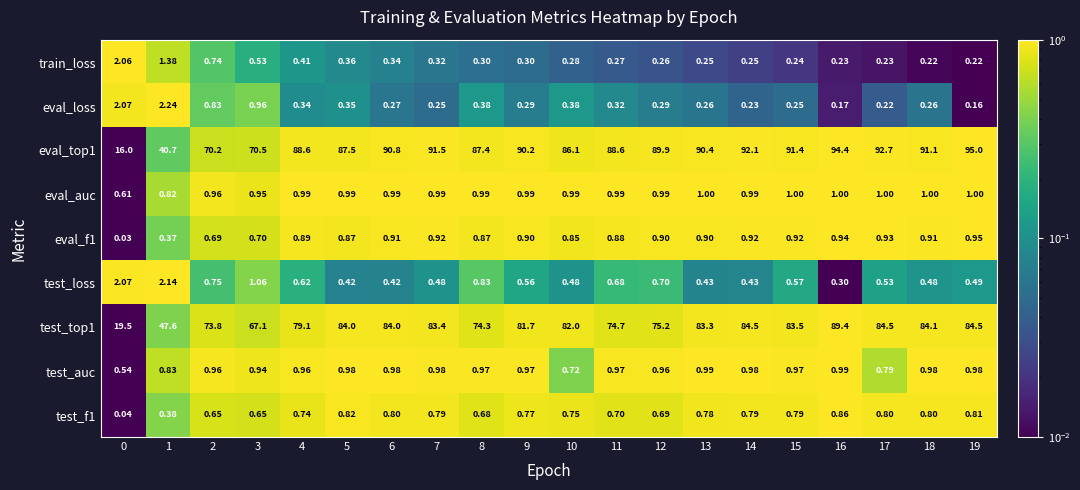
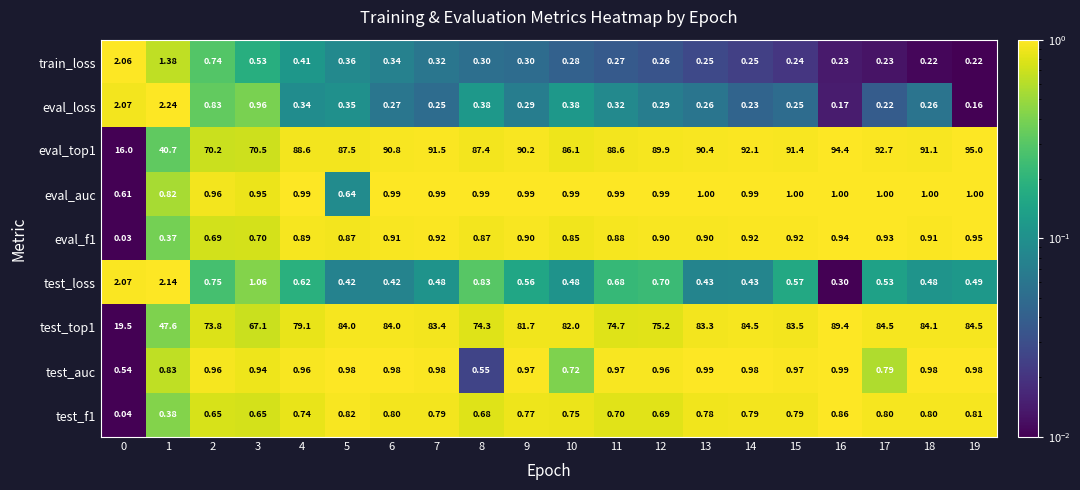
eval_auc, 5: 0.99 -> 0.64
test_auc, 8: 0.97 -> 0.55
